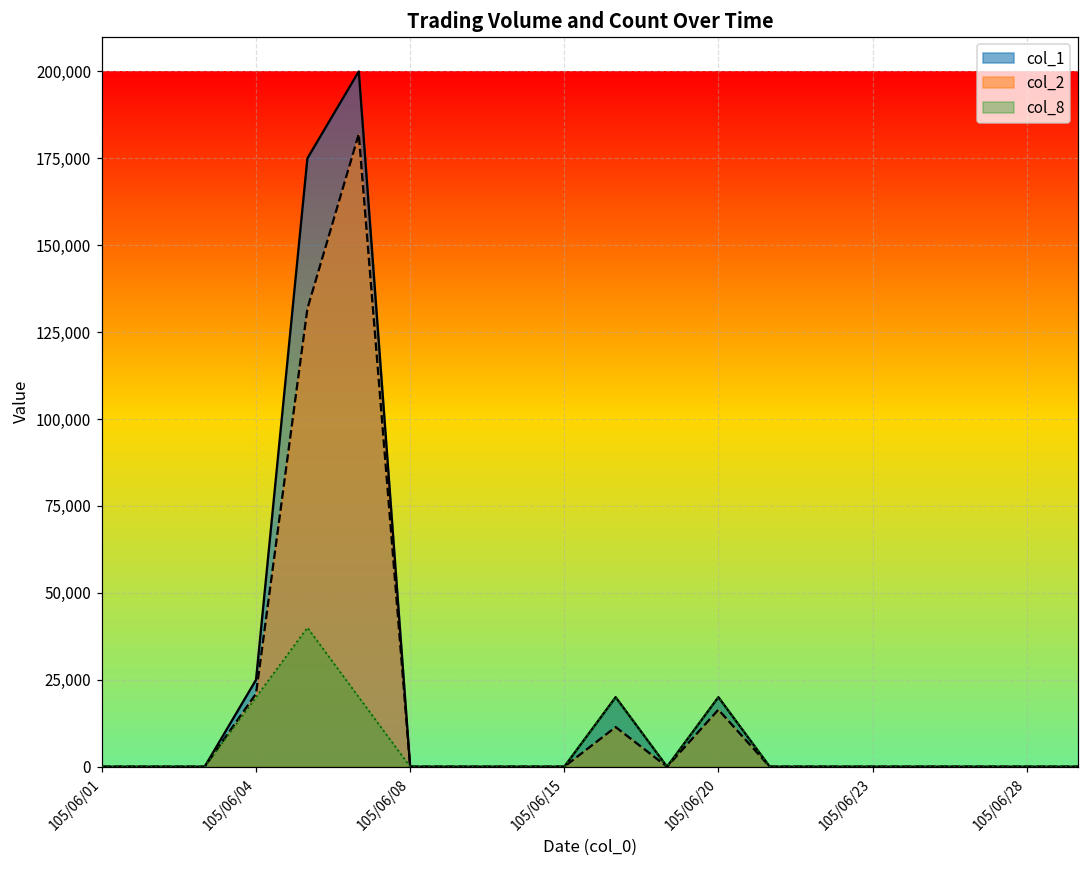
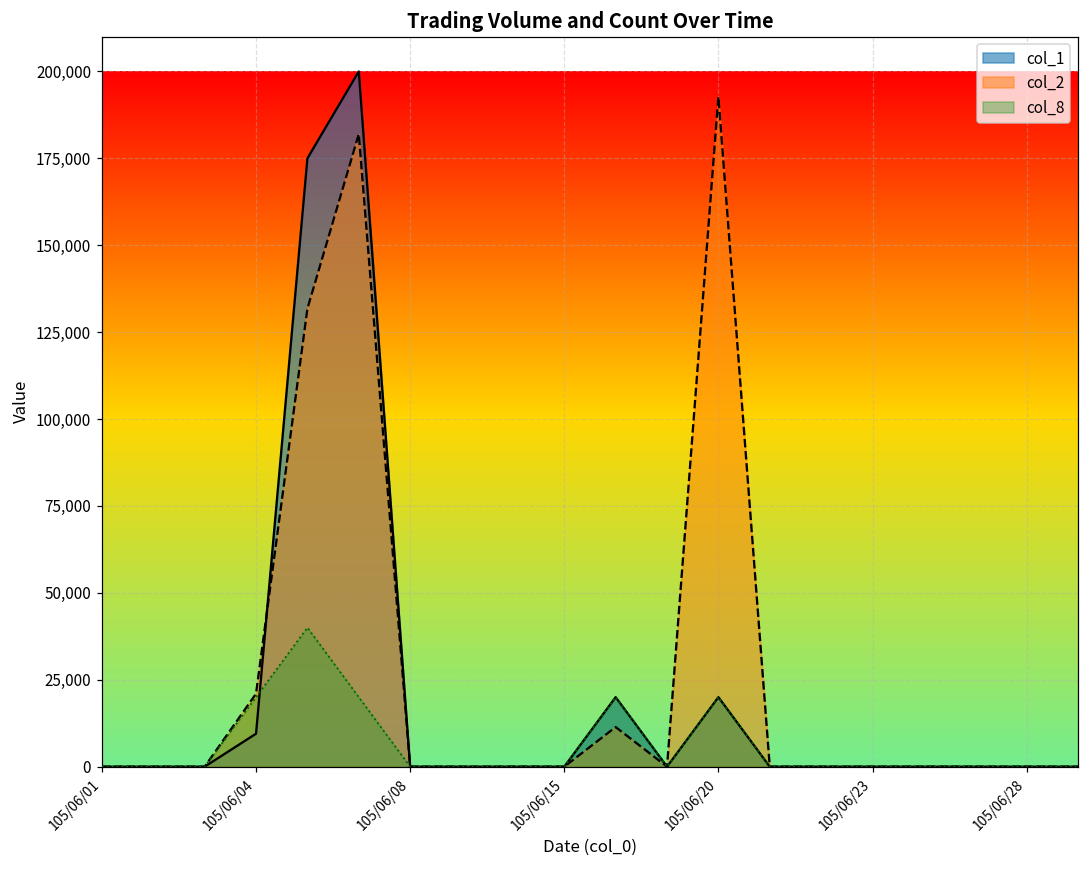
col_1, 105/06/04: 25,000 -> 9,000
col_2, 105/06/20: 16,000 -> 193,000
